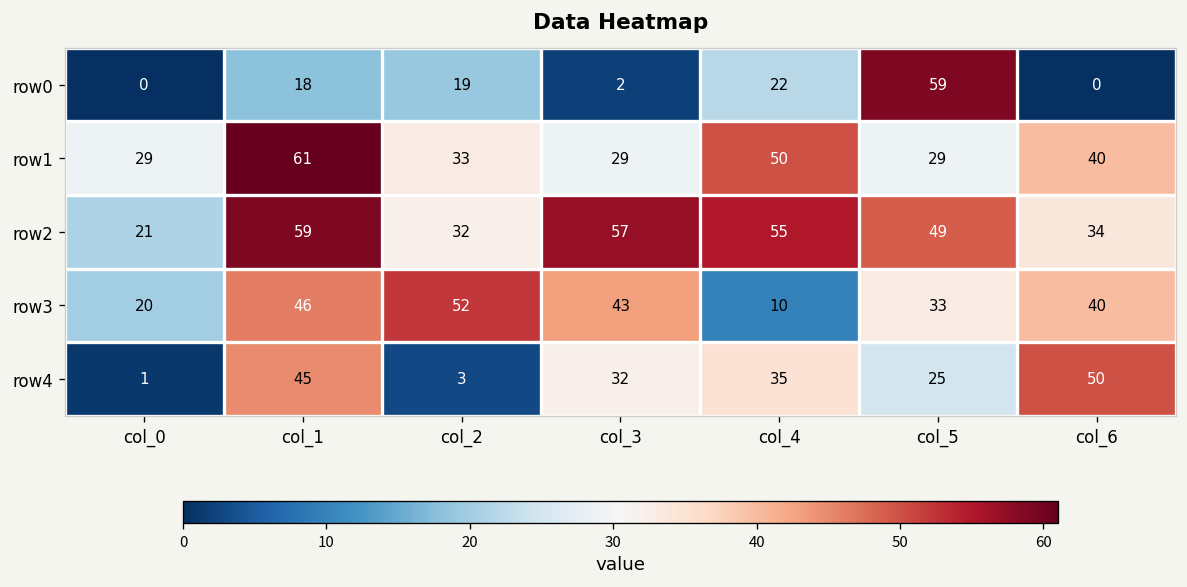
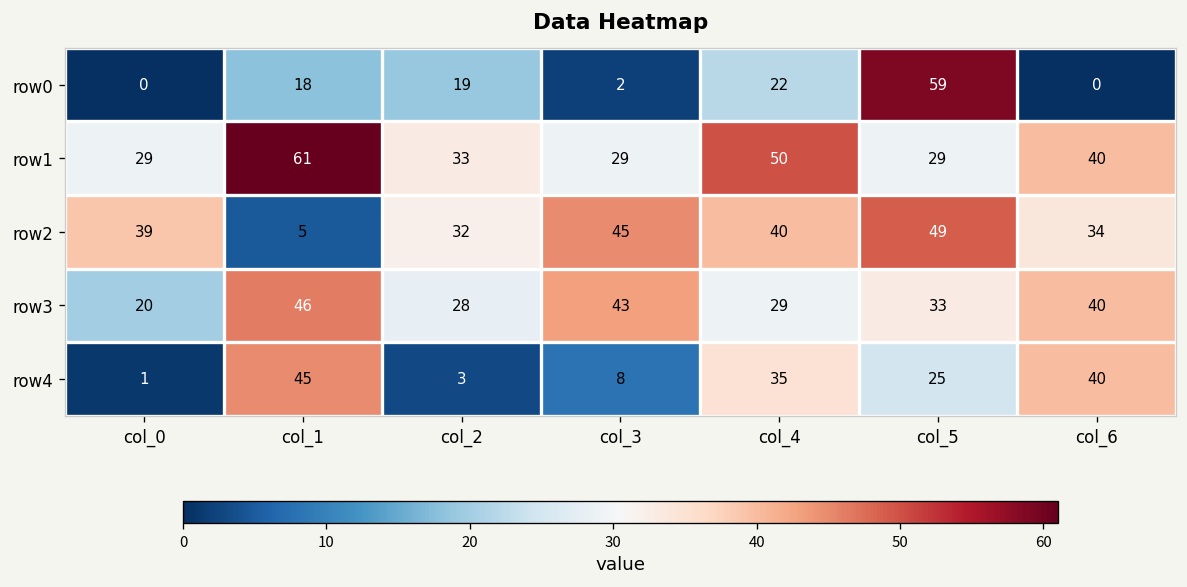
row2, col_0: 21 -> 39
row2, col_1: 59 -> 5
row2, col_3: 57 -> 45
row2, col_4: 55 -> 40
row3, col_2: 52 -> 28
row3, col_4: 10 -> 29
row4, col_3: 32 -> 8
row4, col_6: 50 -> 40
